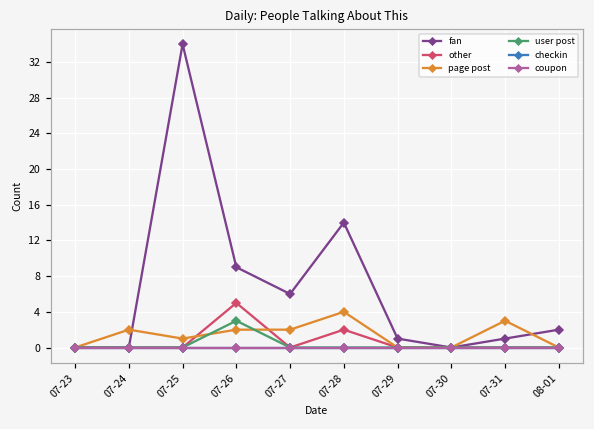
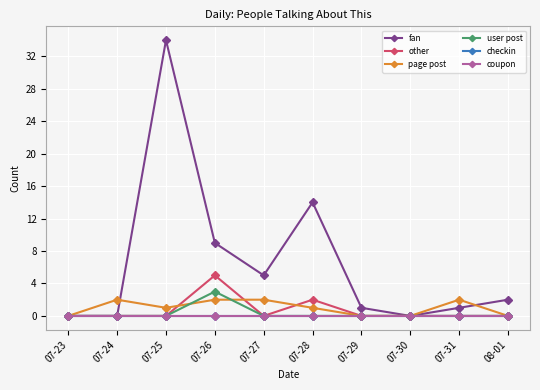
fan, 07-27: 6 -> 5
page post, 07-28: 4 -> 1
page post, 07-31: 3 -> 2
